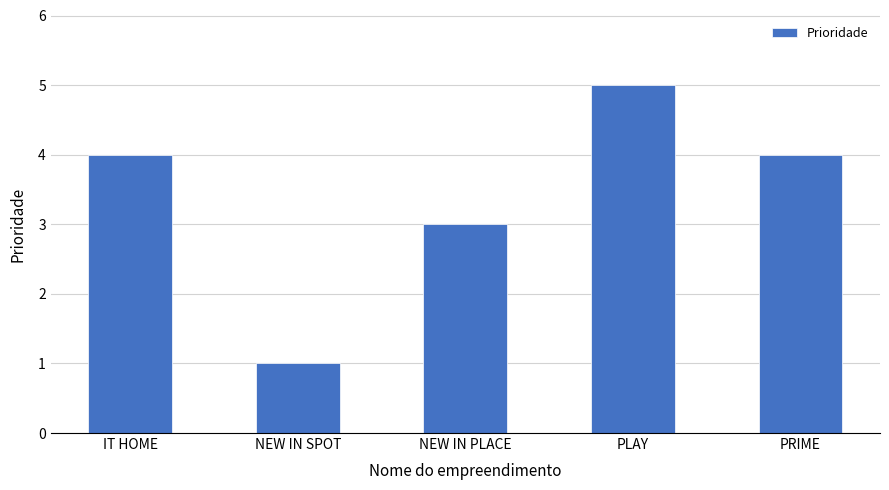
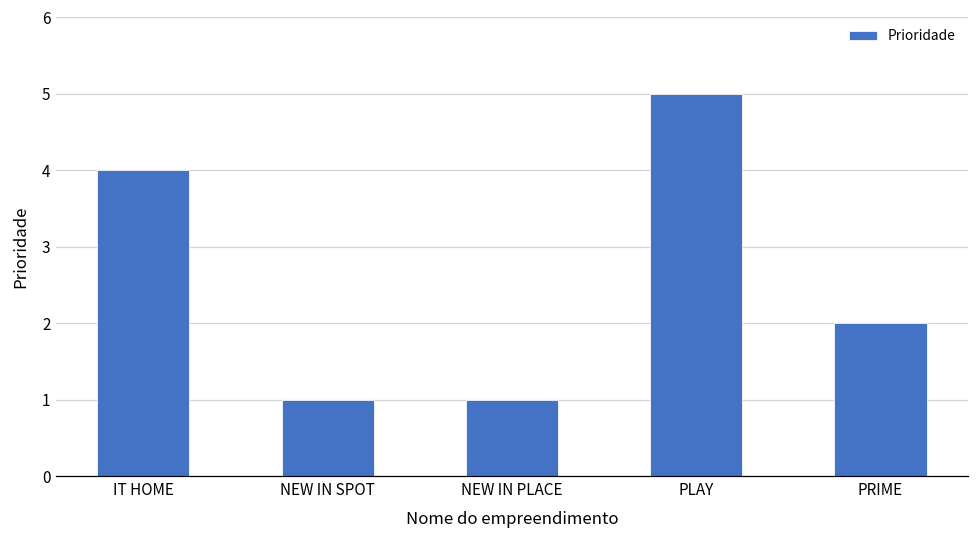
NEW IN PLACE: 3 -> 1
PRIME: 4 -> 2
